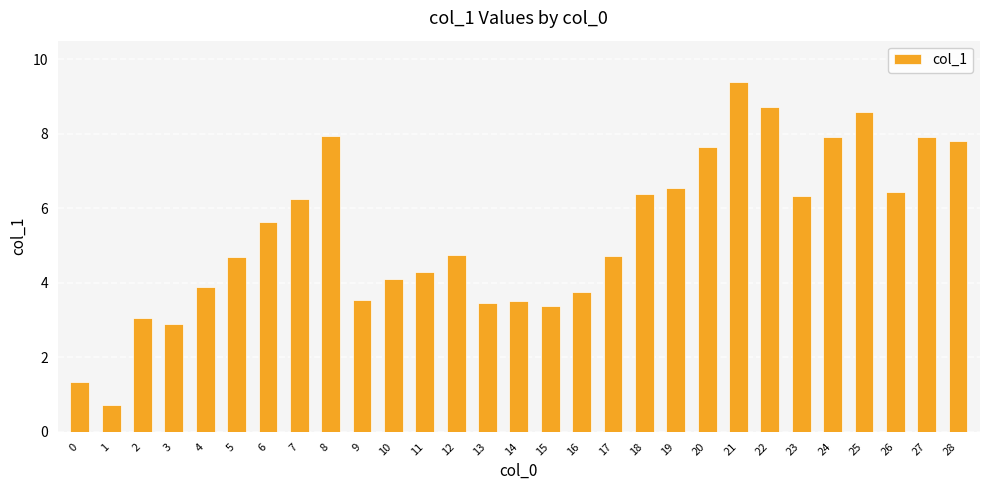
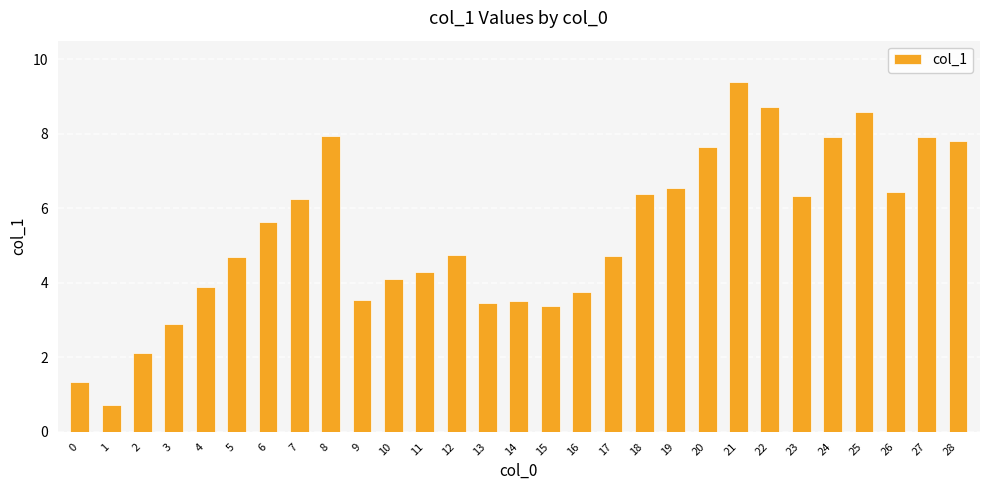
2: 3.1 -> 2.1
